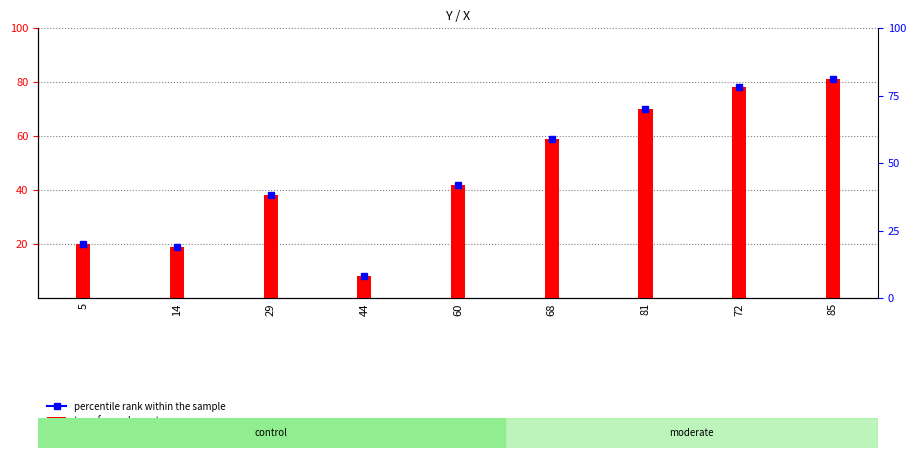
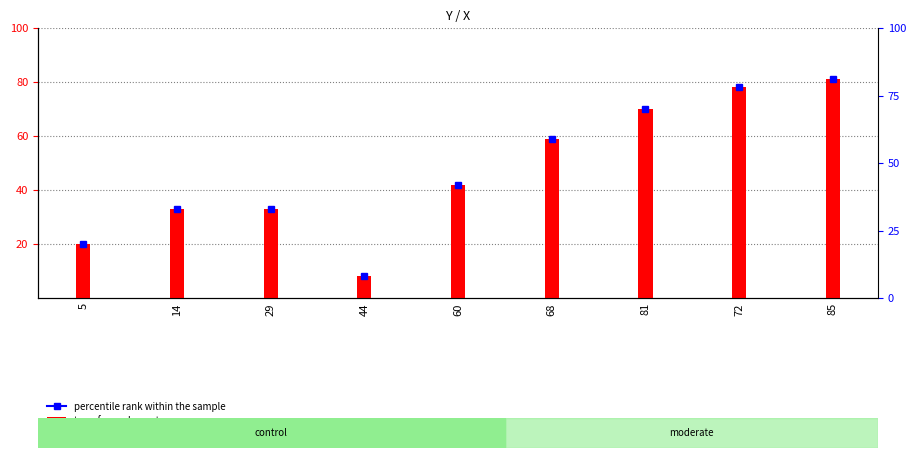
transformed count, 14: 19 -> 33
transformed count, 29: 38 -> 33
